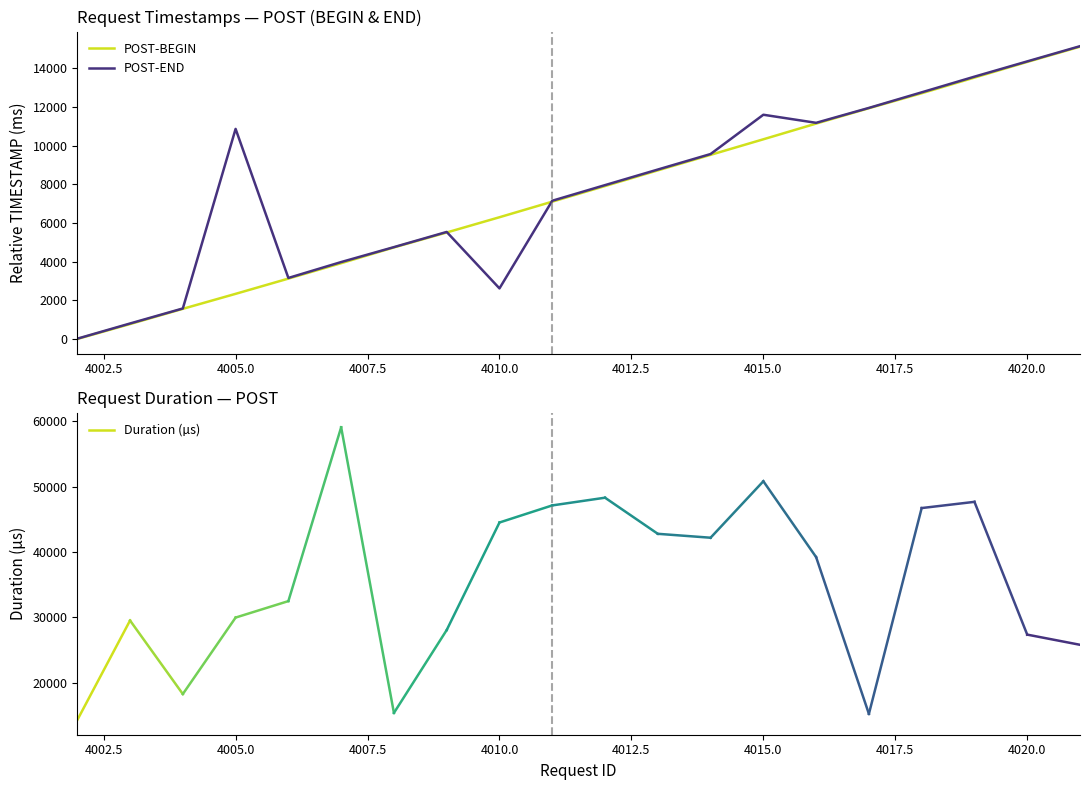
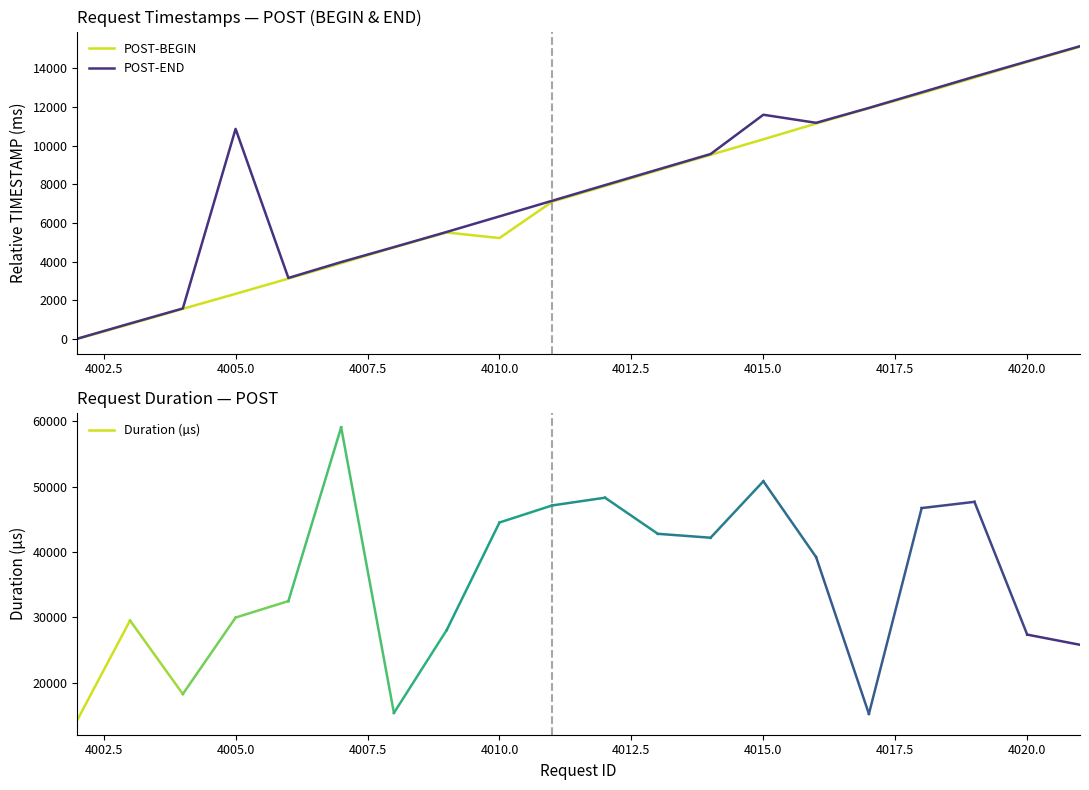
Request Timestamps — POST (BEGIN & END), POST-BEGIN, 4010.0: 6300 -> 5200
Request Timestamps — POST (BEGIN & END), POST-END, 4010.0: 2600 -> 6300
